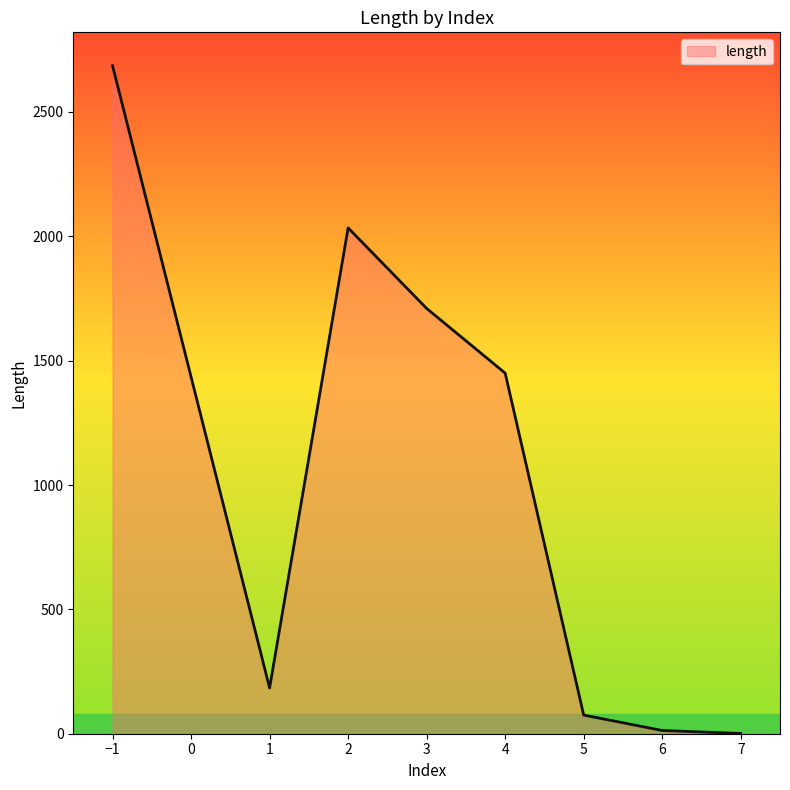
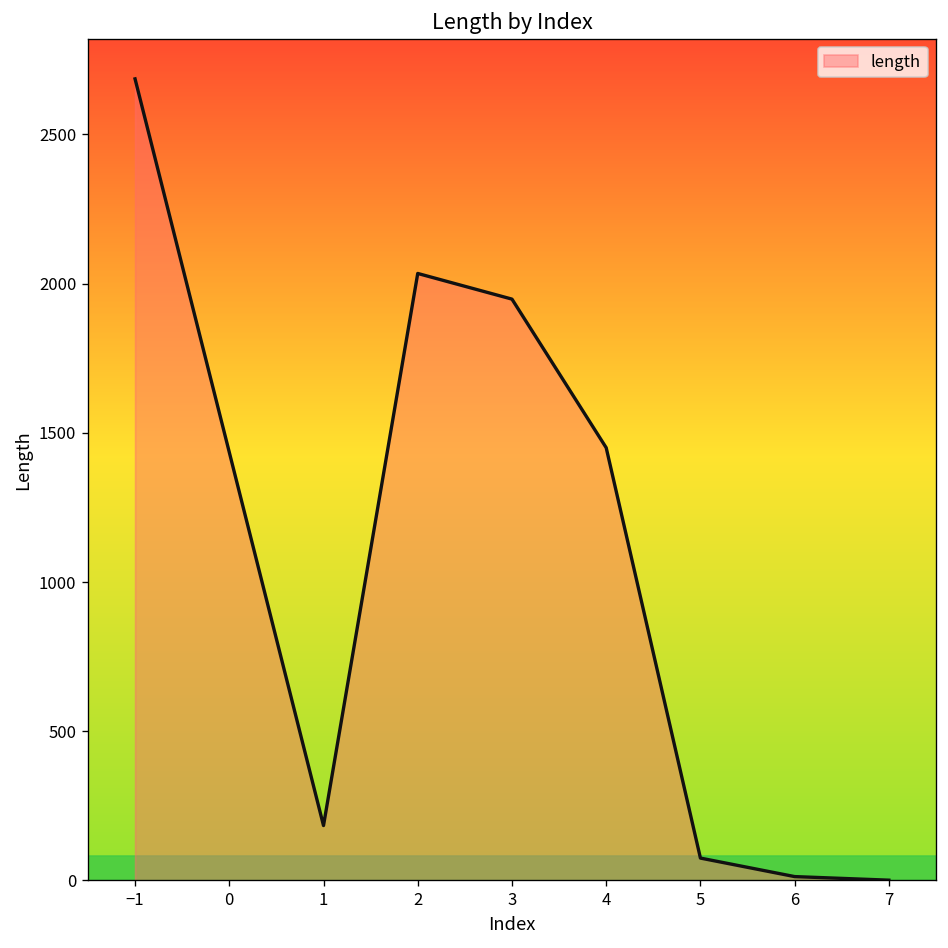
3: 1710 -> 1950
